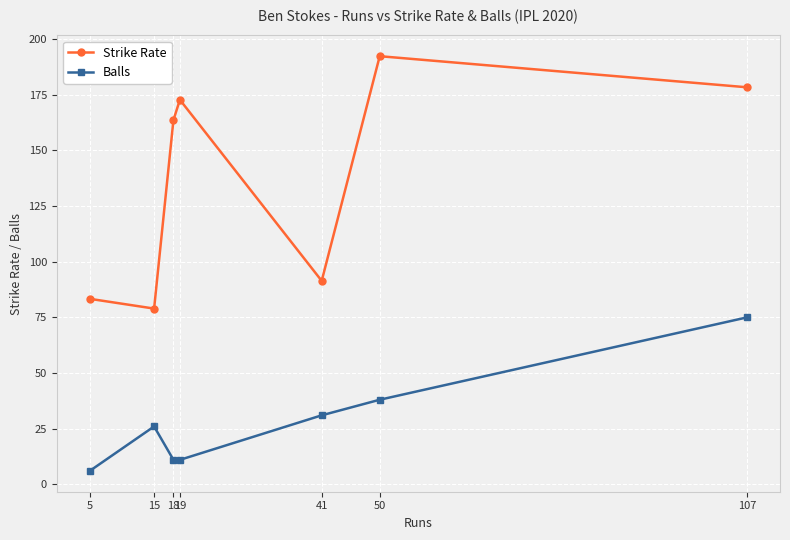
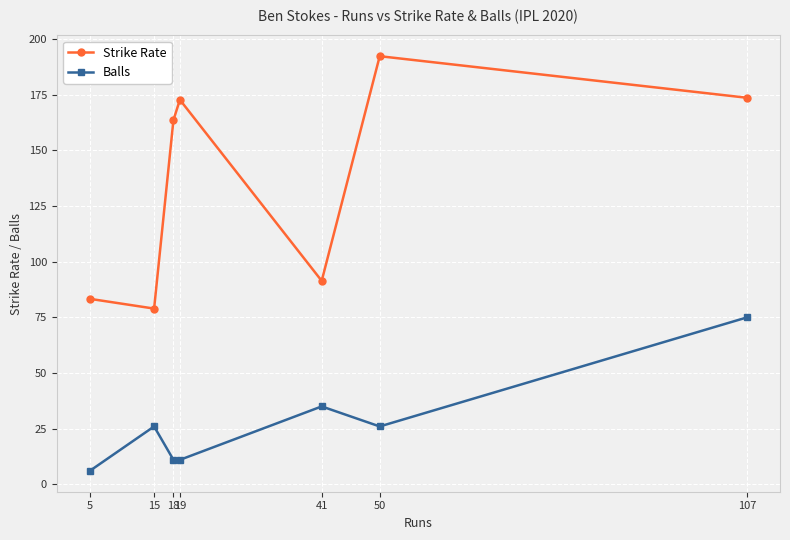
Balls, 41: 31 -> 35
Balls, 50: 38 -> 26
Strike Rate, 107: 178 -> 174
